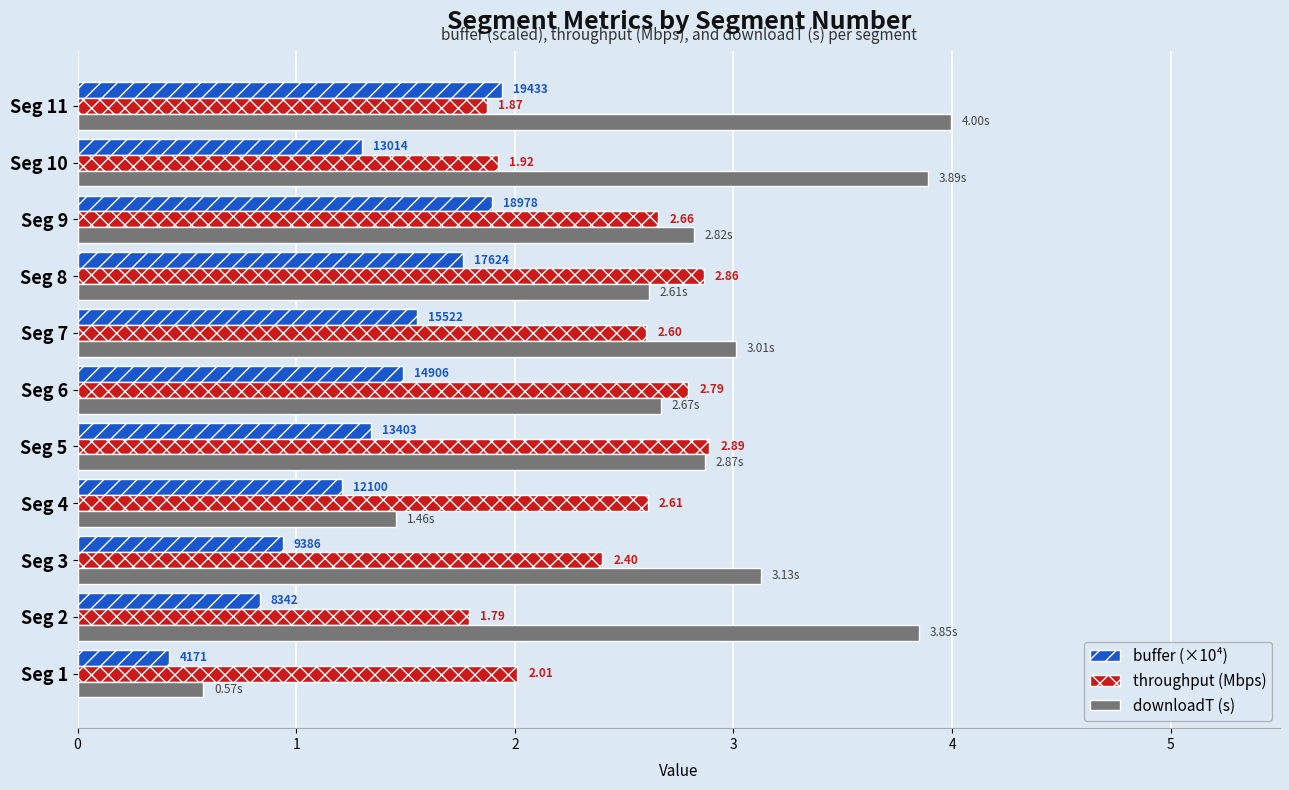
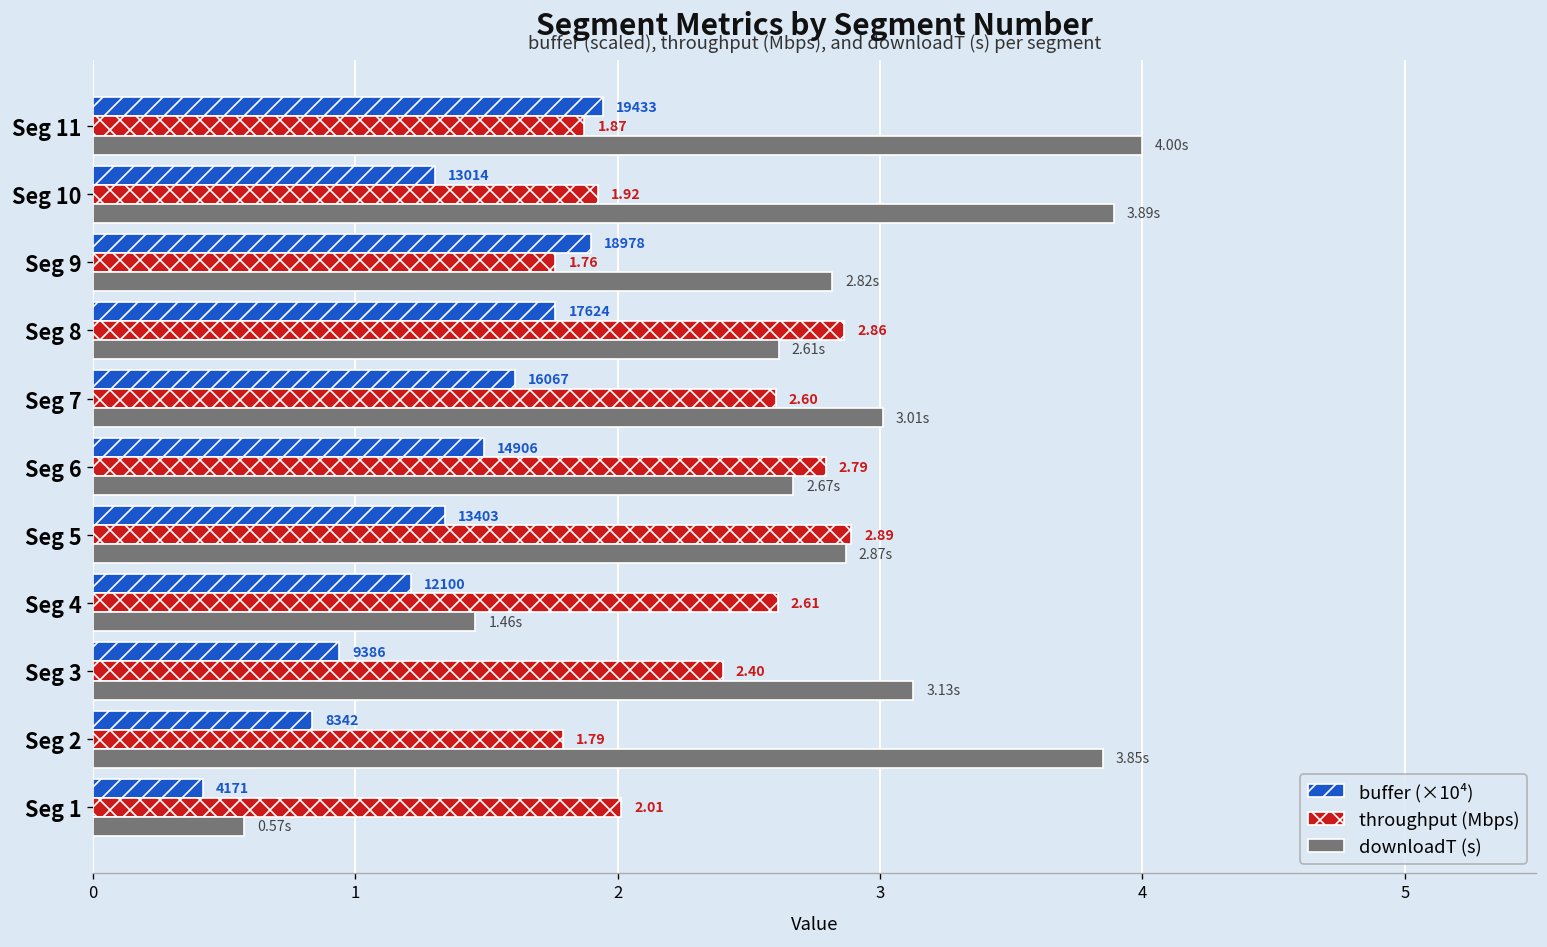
throughput (Mbps), Seg 9: 2.66 -> 1.76
buffer (×10⁴), Seg 7: 15522 -> 16067
